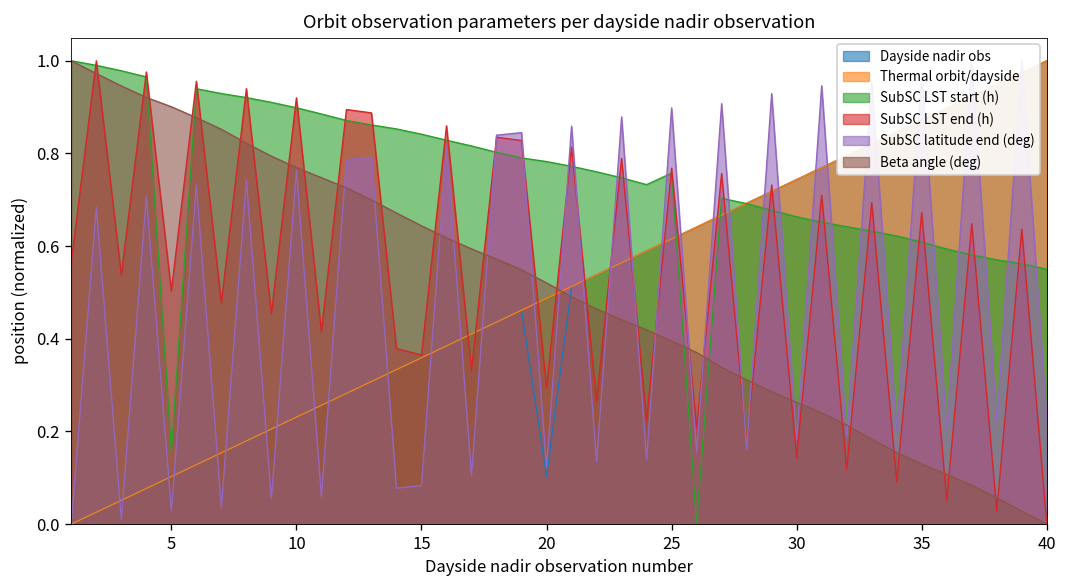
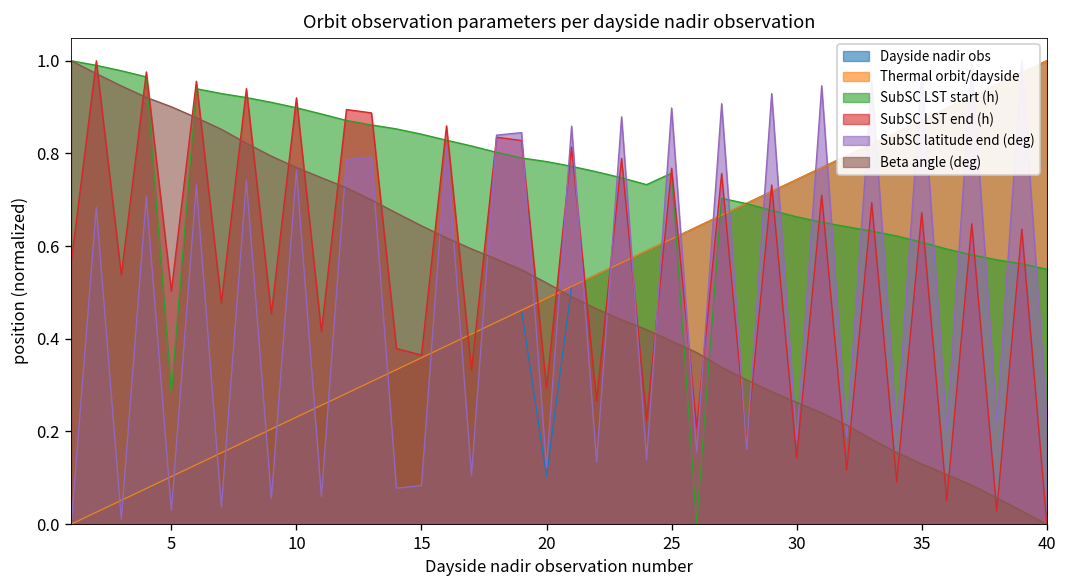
SubSC LST start (h), 5: 0.16 -> 0.28
